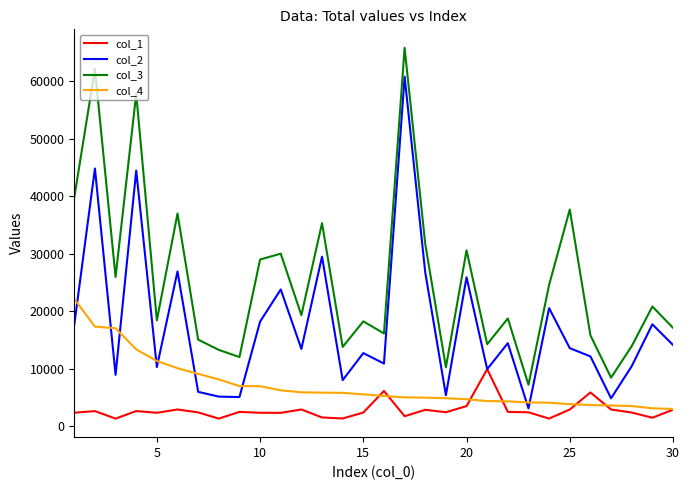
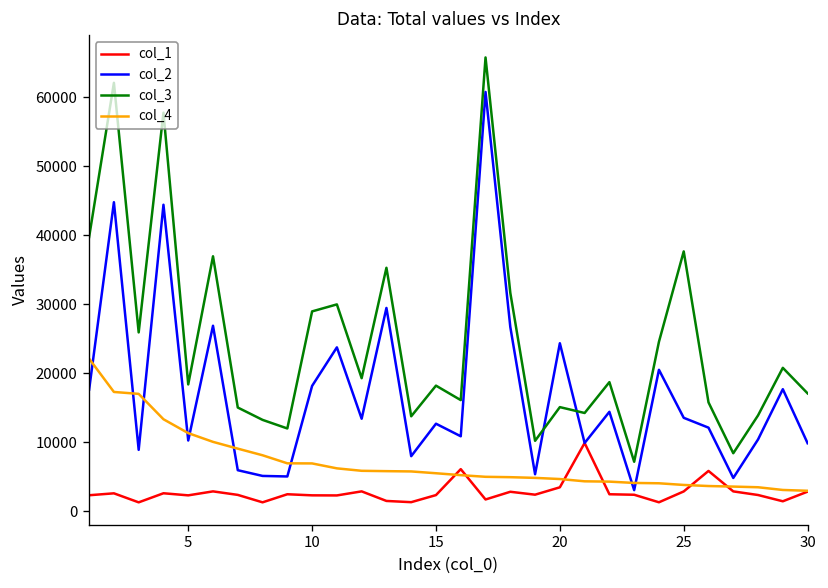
col_2, 20: 26000 -> 24000
col_3, 20: 31000 -> 15000
col_2, 30: 14000 -> 10000
